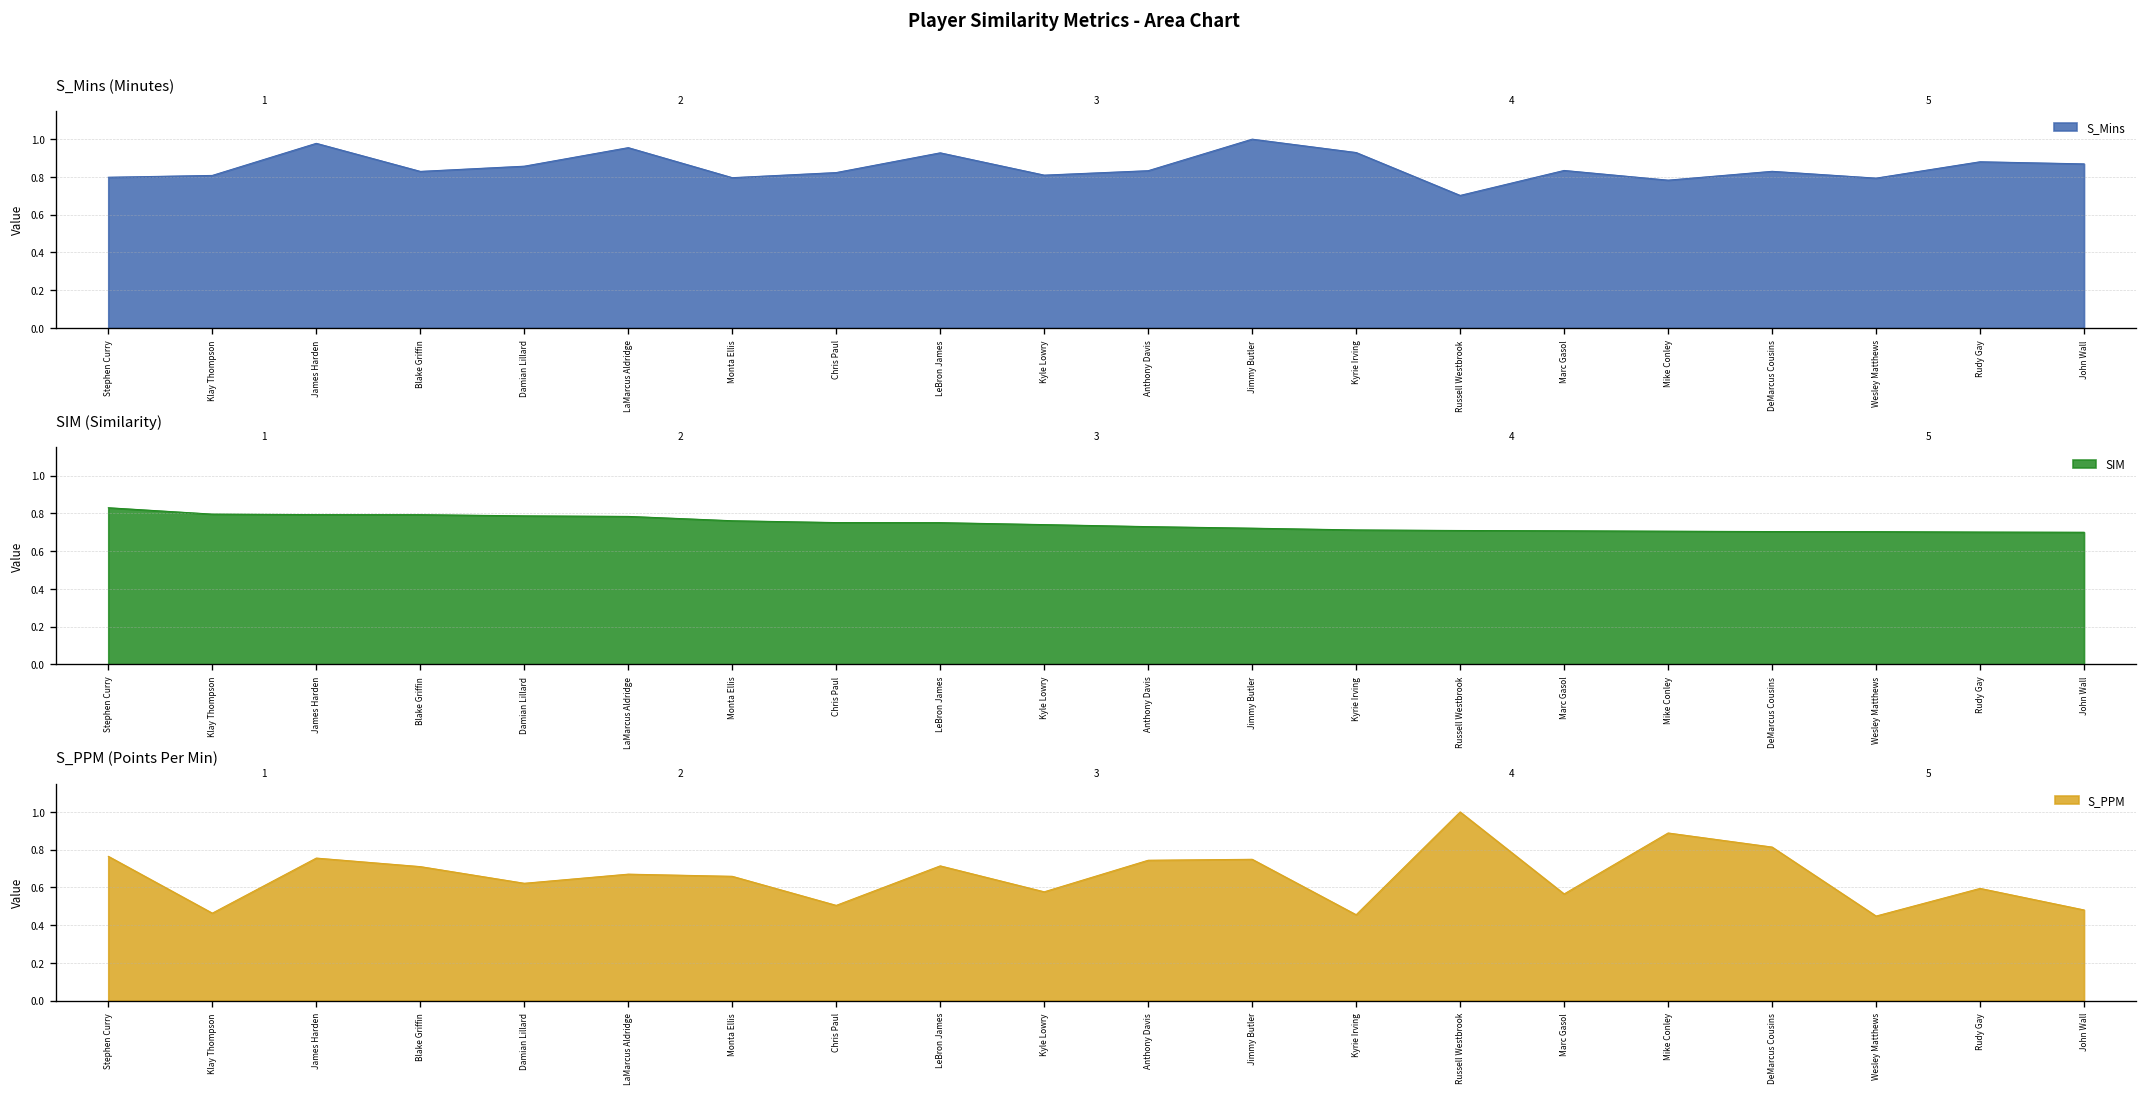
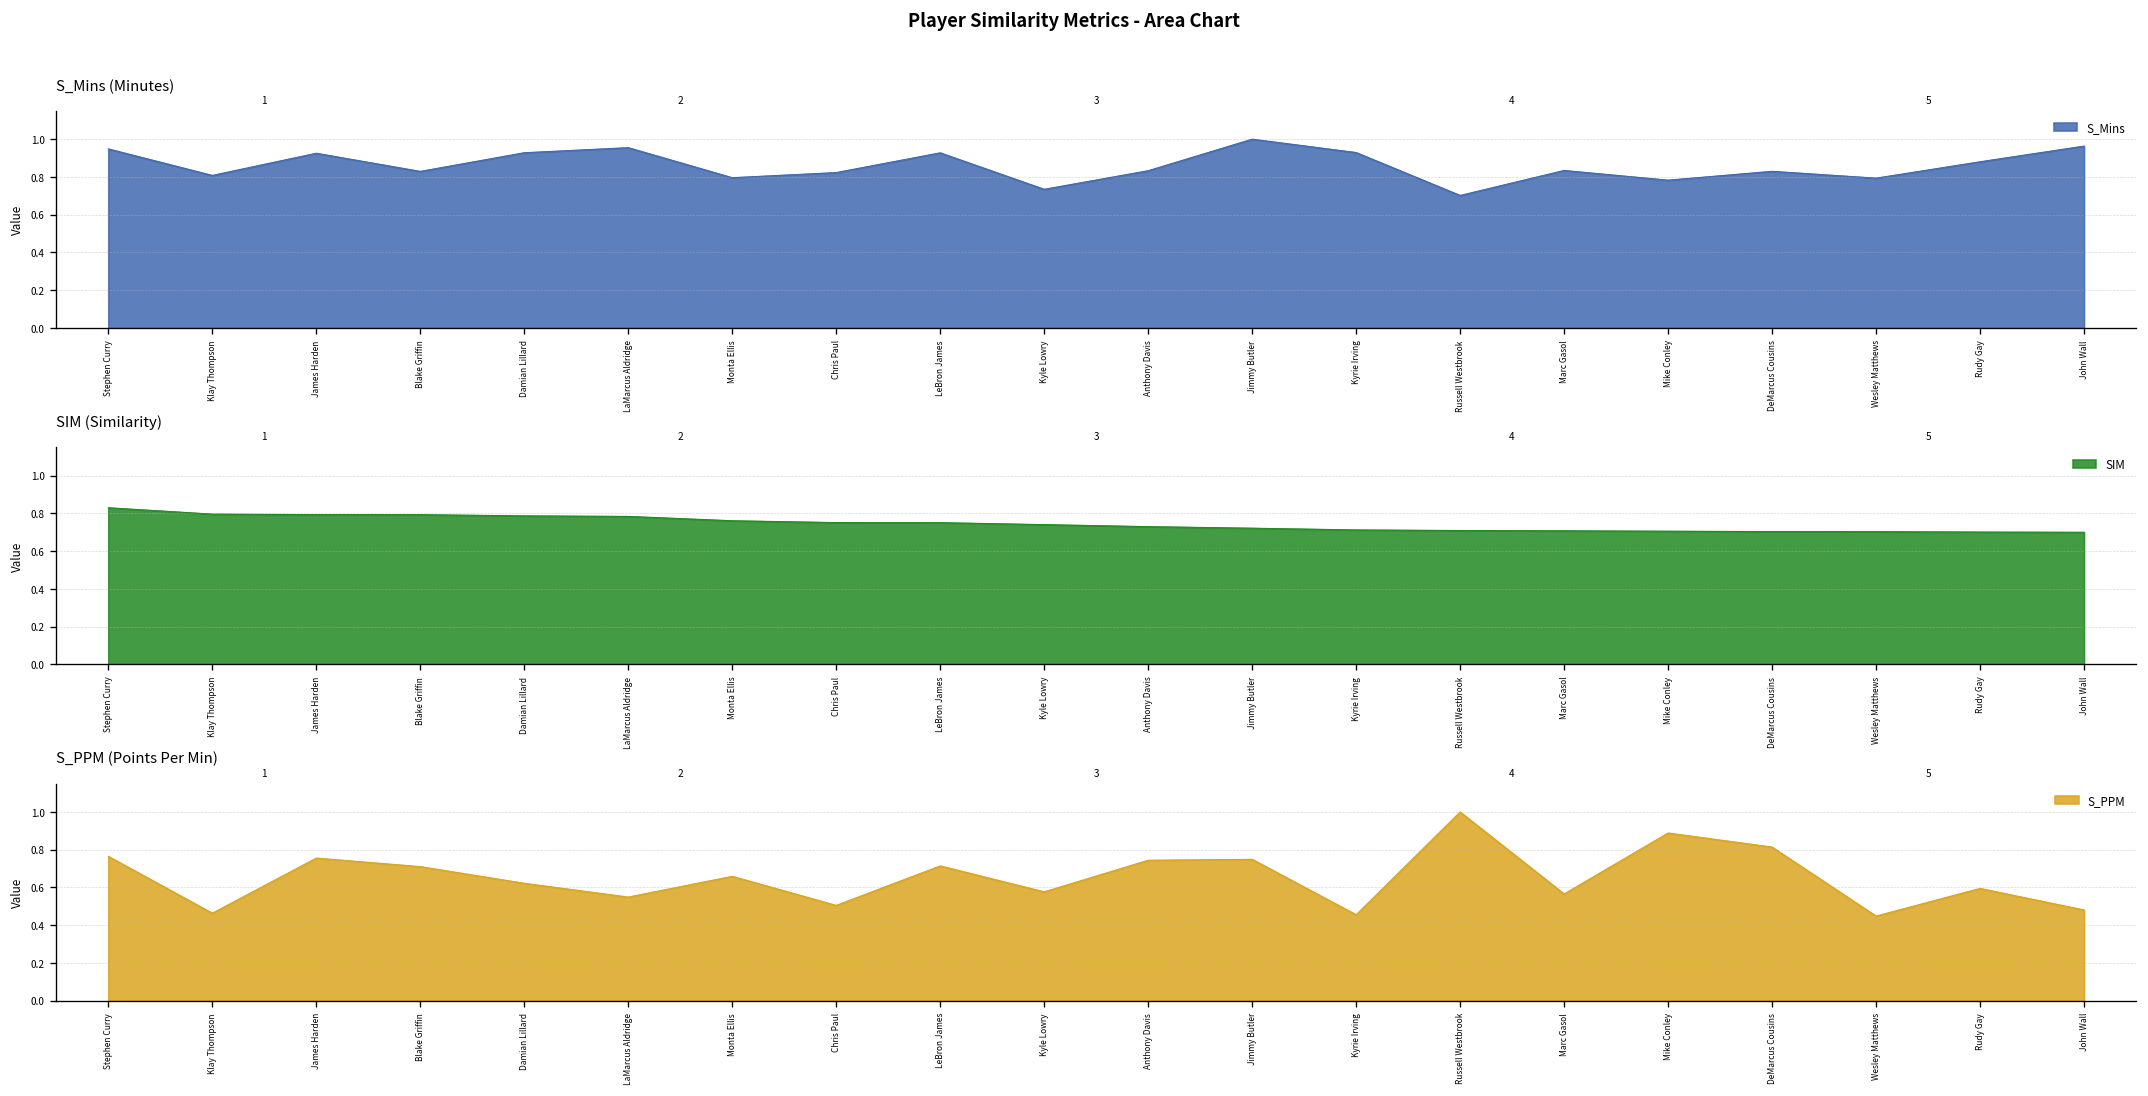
S_Mins (Minutes), Stephen Curry: 0.80 -> 0.95
S_Mins (Minutes), James Harden: 0.98 -> 0.93
S_Mins (Minutes), Damian Lillard: 0.86 -> 0.93
S_Mins (Minutes), Kyle Lowry: 0.81 -> 0.73
S_Mins (Minutes), John Wall: 0.87 -> 0.96
S_PPM (Points Per Min), LaMarcus Aldridge: 0.67 -> 0.55
